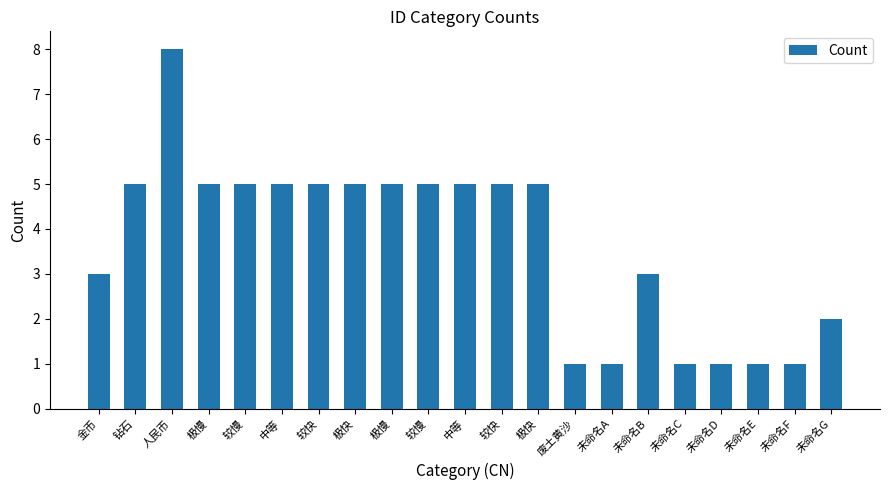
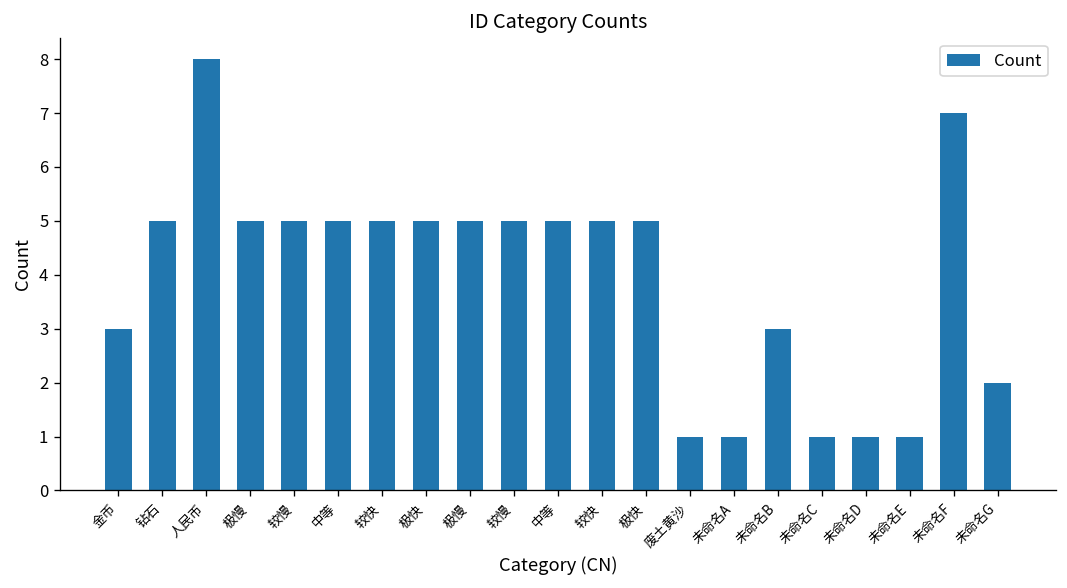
未命名F: 1 -> 7
